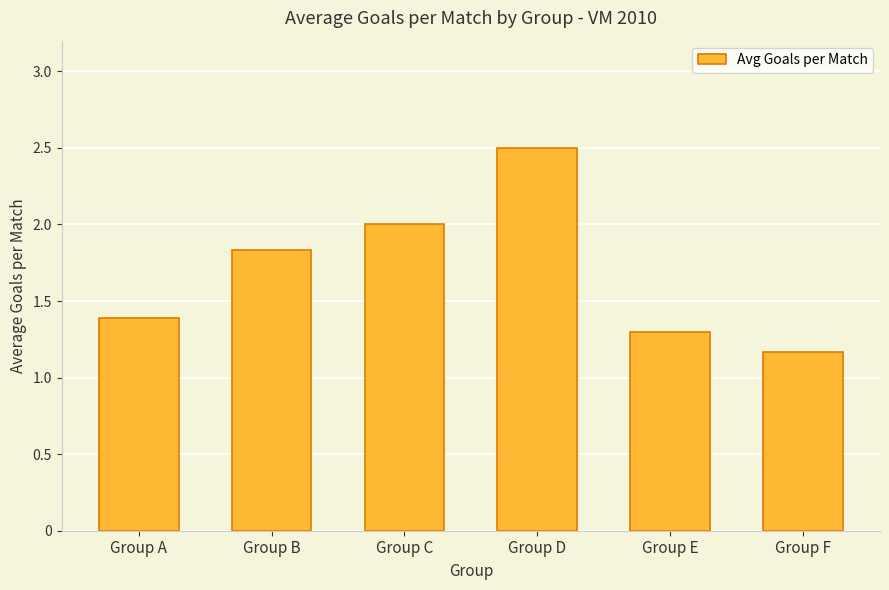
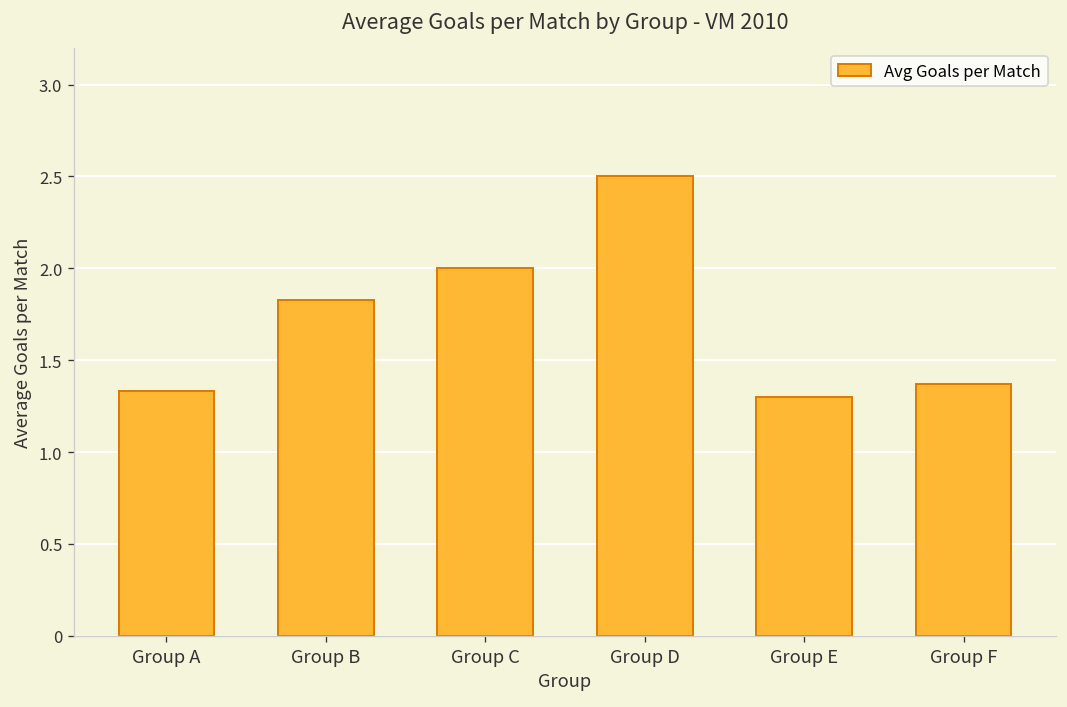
Group A: 1.39 -> 1.33
Group F: 1.17 -> 1.37
